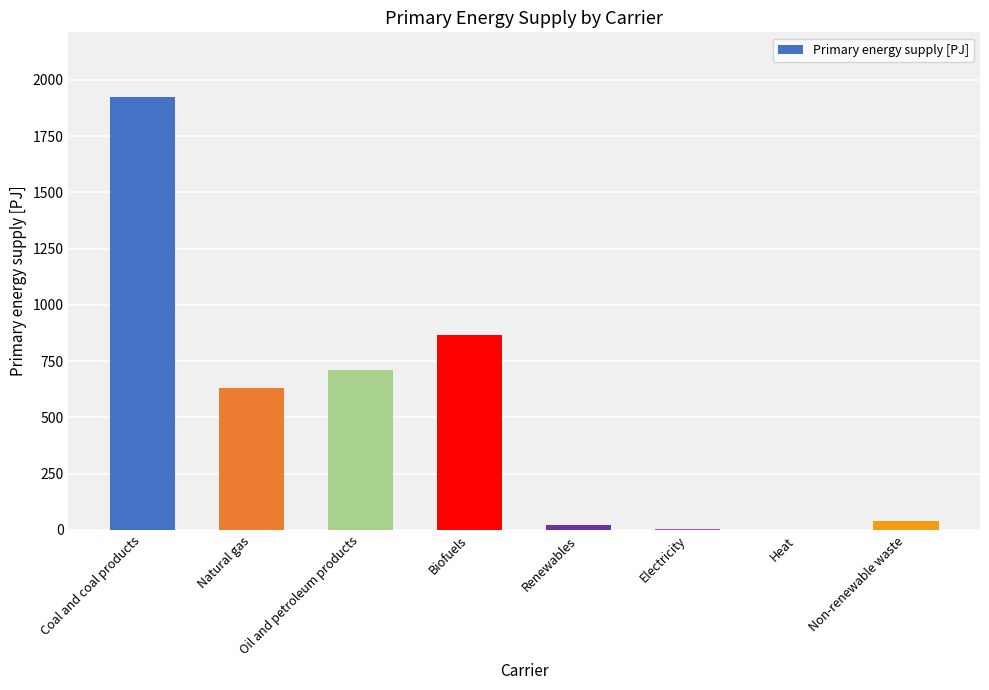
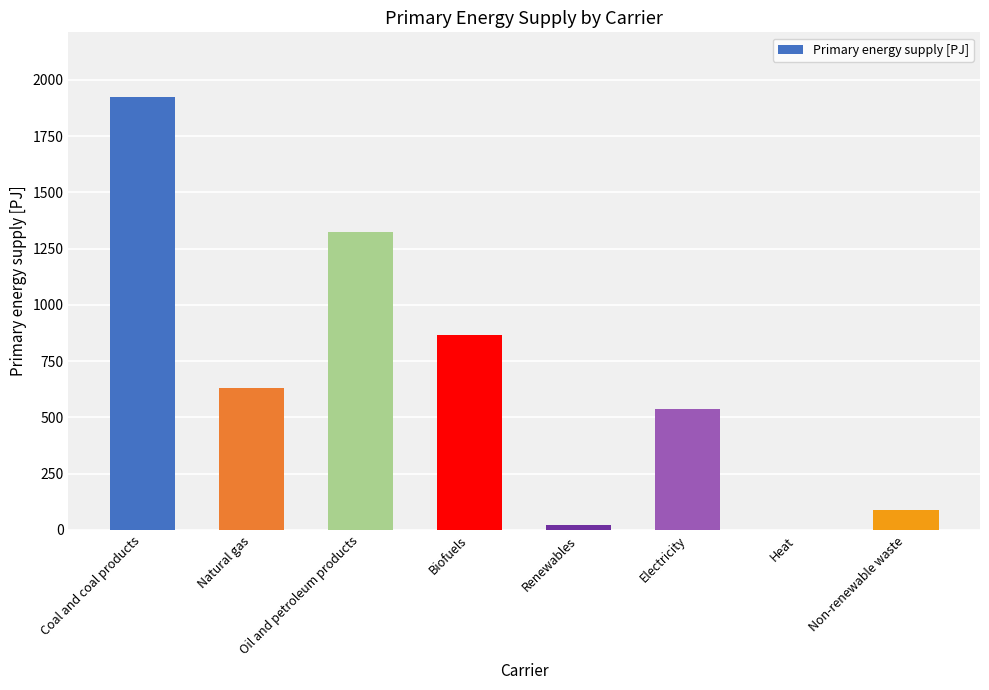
Oil and petroleum products: 710 -> 1320
Electricity: 0 -> 540
Non-renewable waste: 40 -> 90
